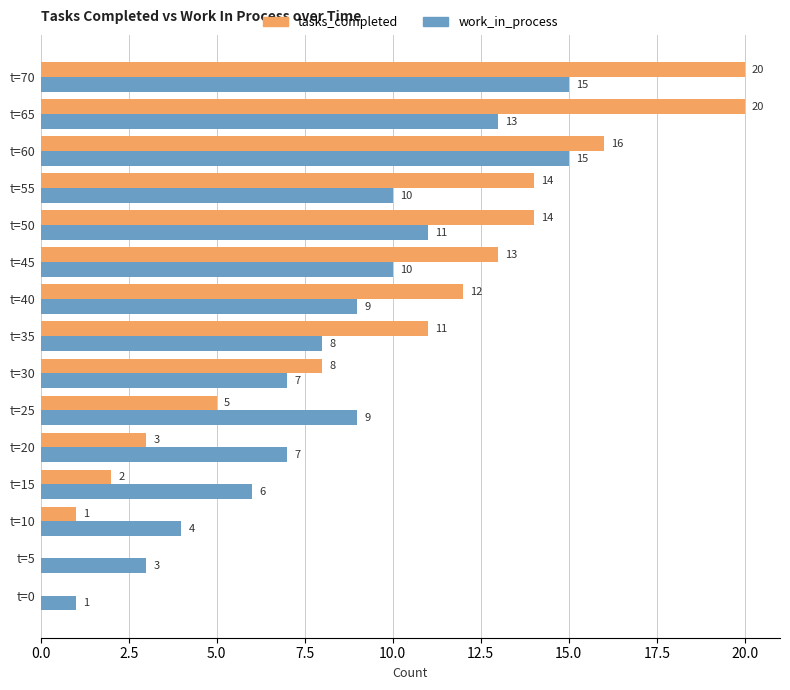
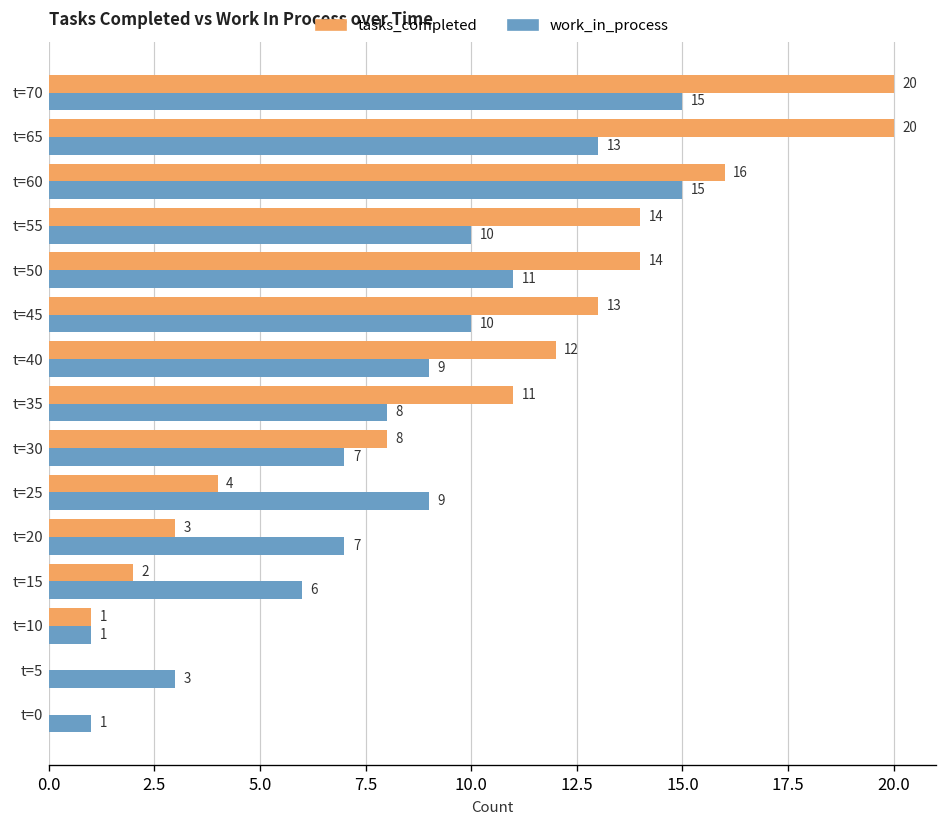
tasks_completed, t=25: 5 -> 4
work_in_process, t=10: 4 -> 1
